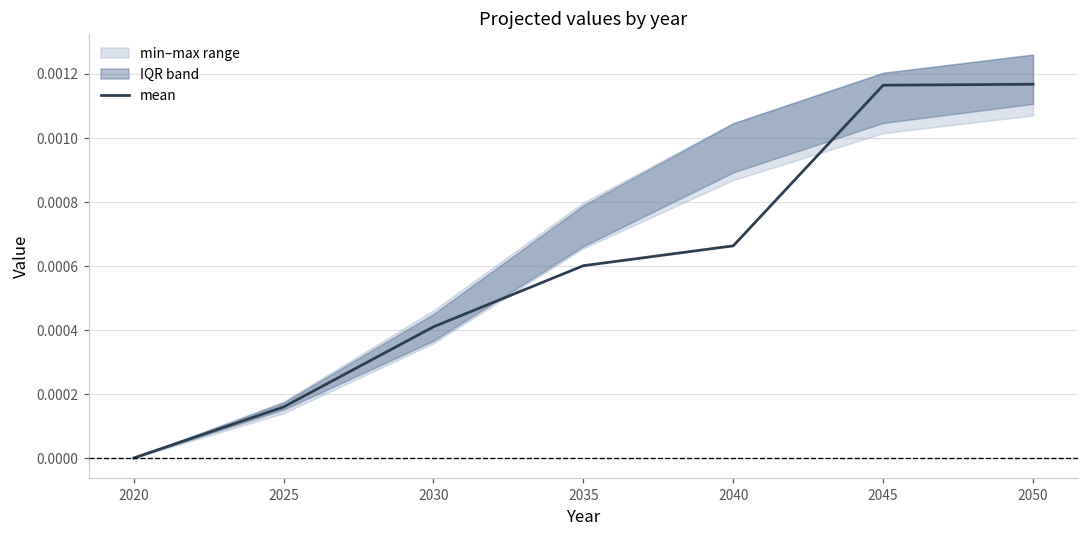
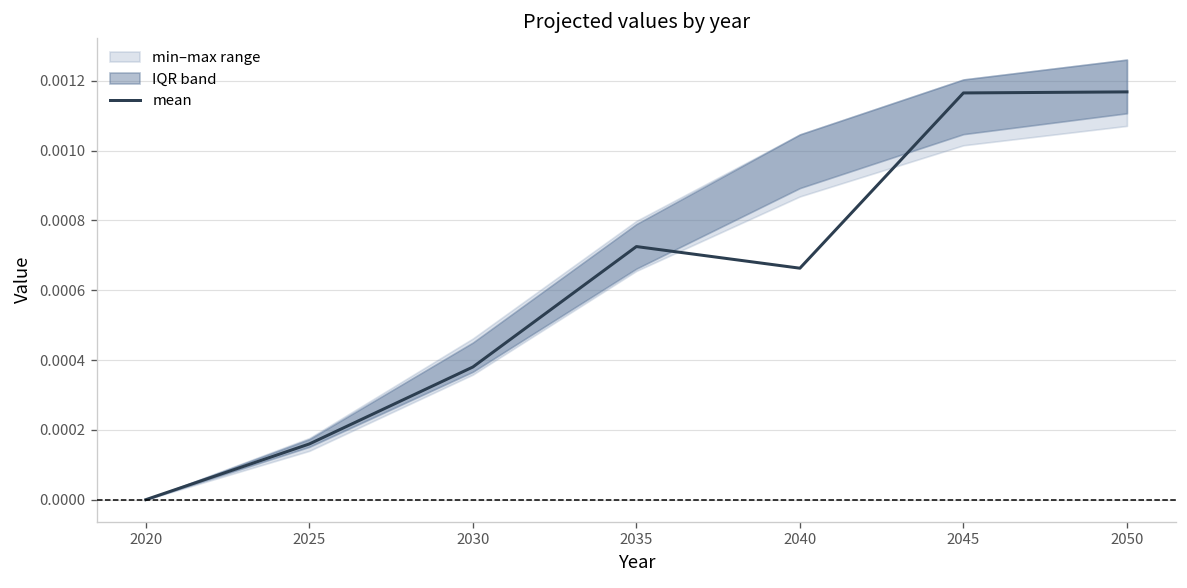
mean, 2030: 0.00041 -> 0.00038
mean, 2035: 0.00060 -> 0.00073
